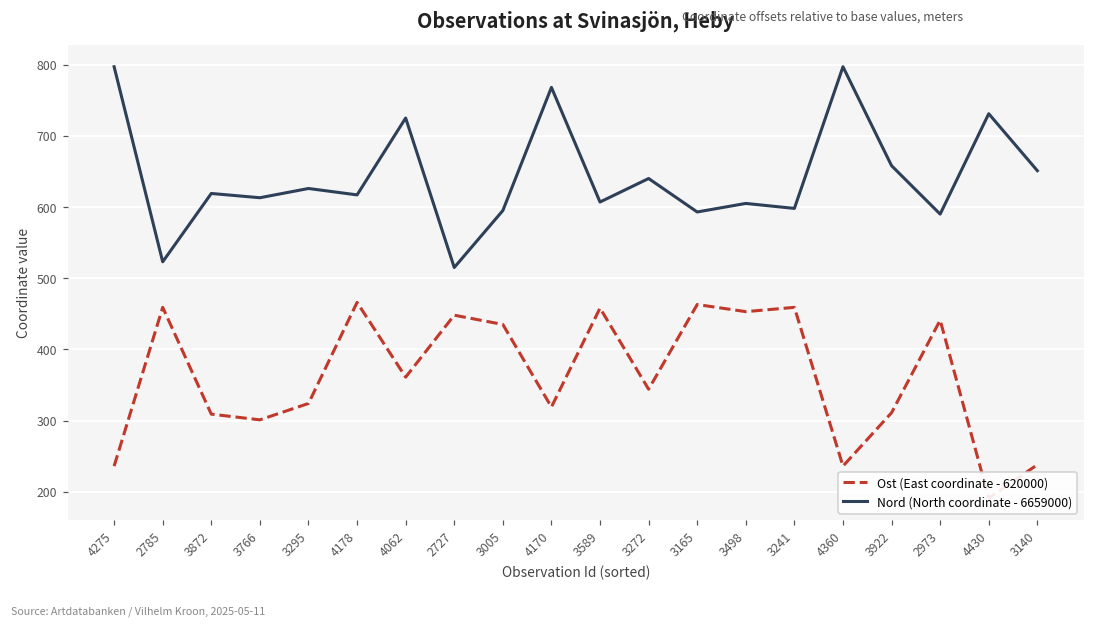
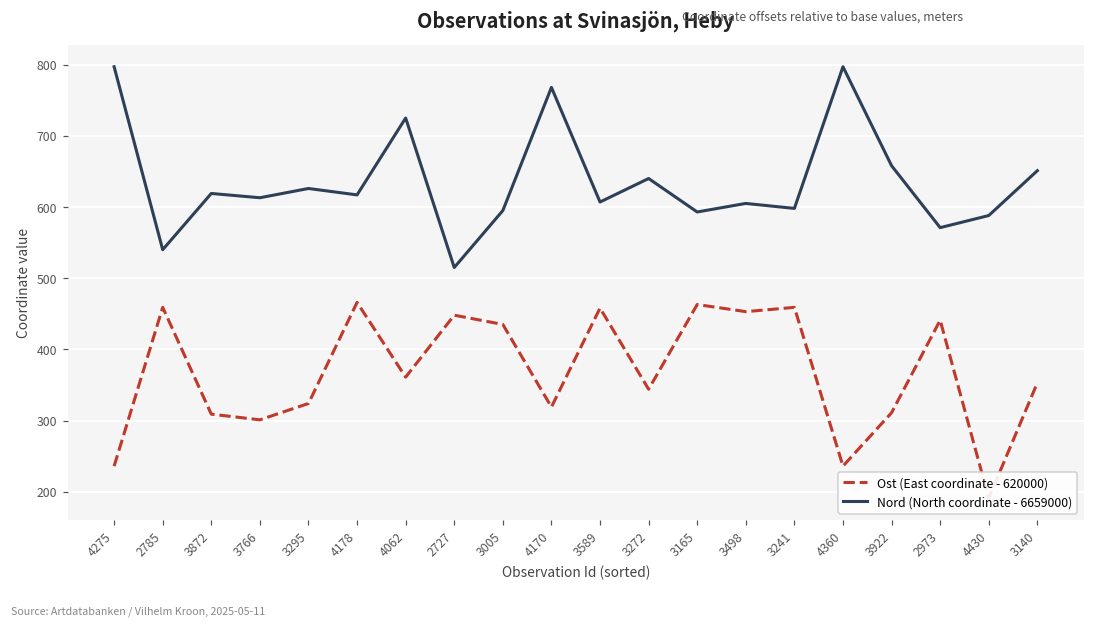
Nord (North coordinate - 6659000), 2785: 520 -> 540
Nord (North coordinate - 6659000), 2973: 590 -> 570
Nord (North coordinate - 6659000), 4430: 730 -> 590
Ost (East coordinate - 620000), 3140: 240 -> 350
